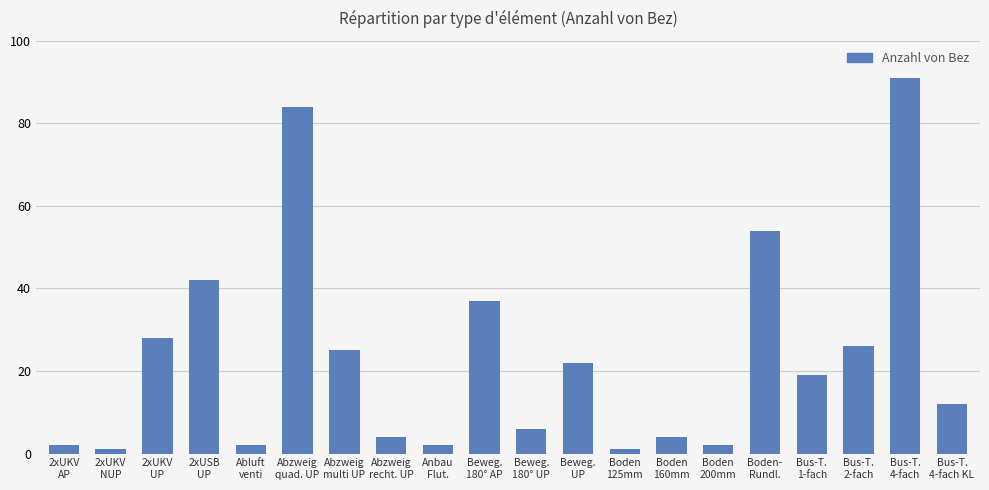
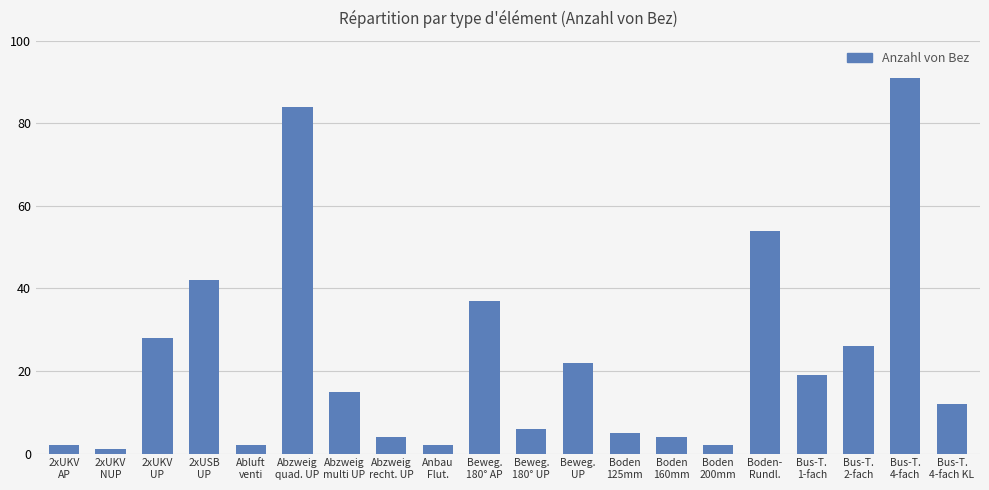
Abzweig multi UP: 25 -> 15
Boden 125mm: 1 -> 5
